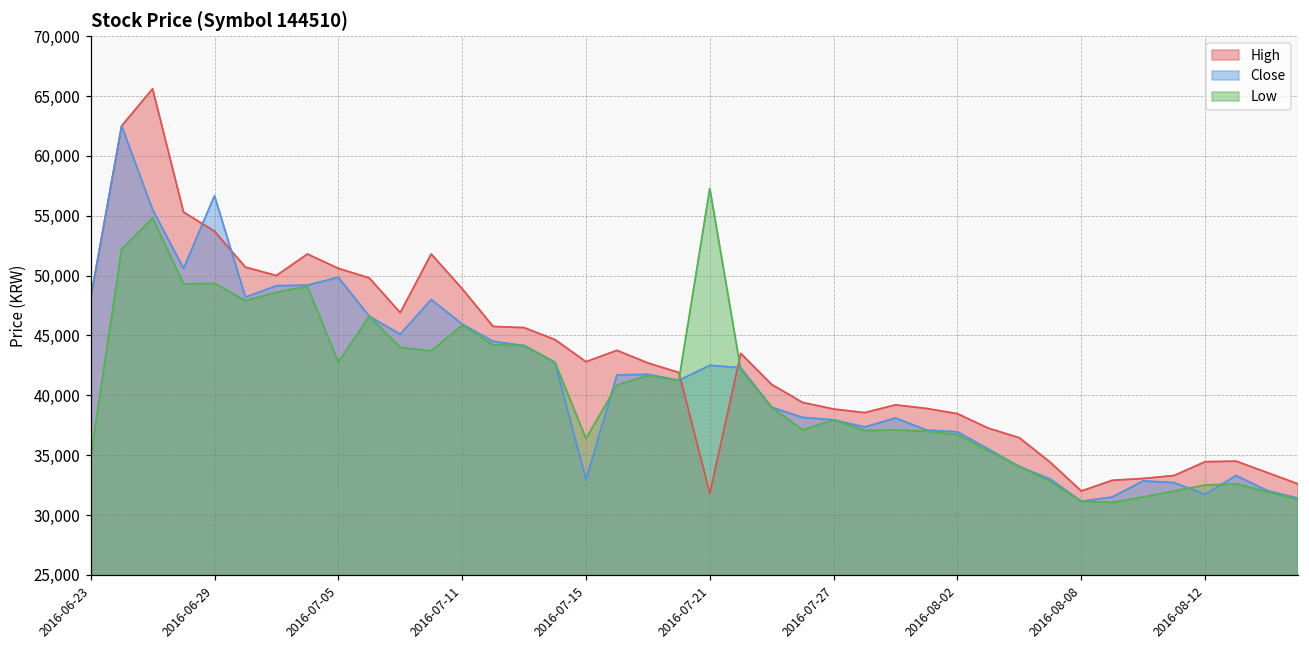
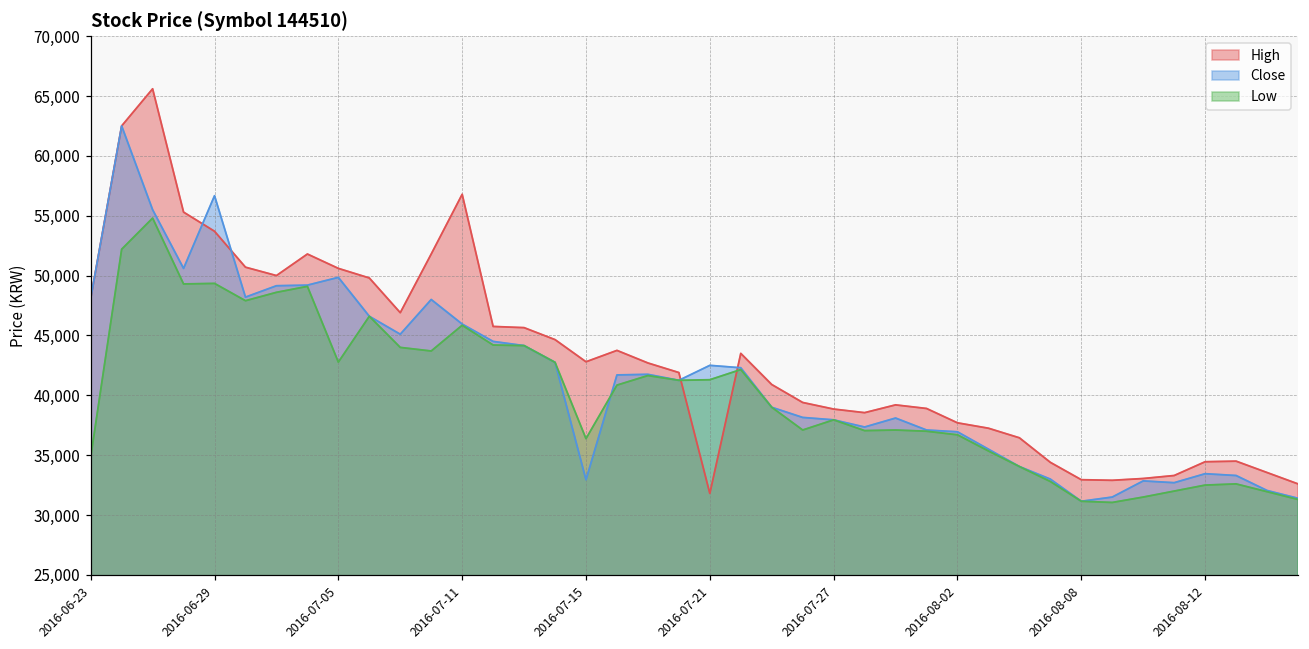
High, 2016-07-11: 48,900 -> 56,800
Low, 2016-07-21: 57,300 -> 41,300
High, 2016-08-02: 38,500 -> 37,700
High, 2016-08-08: 32,000 -> 33,000
Close, 2016-08-12: 31,700 -> 33,500
